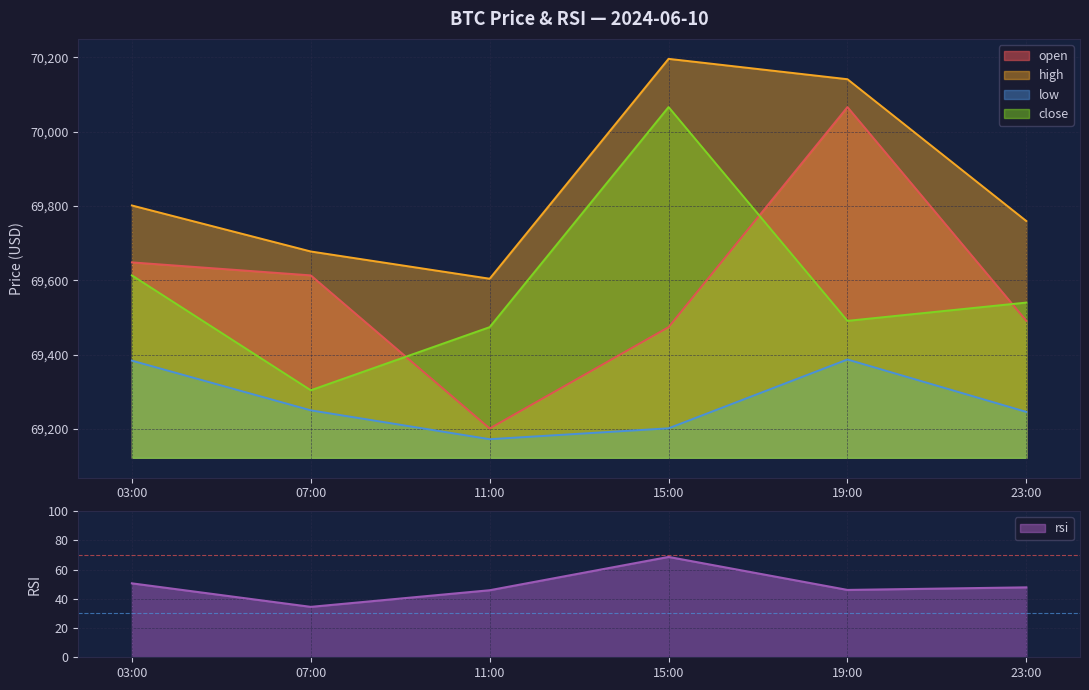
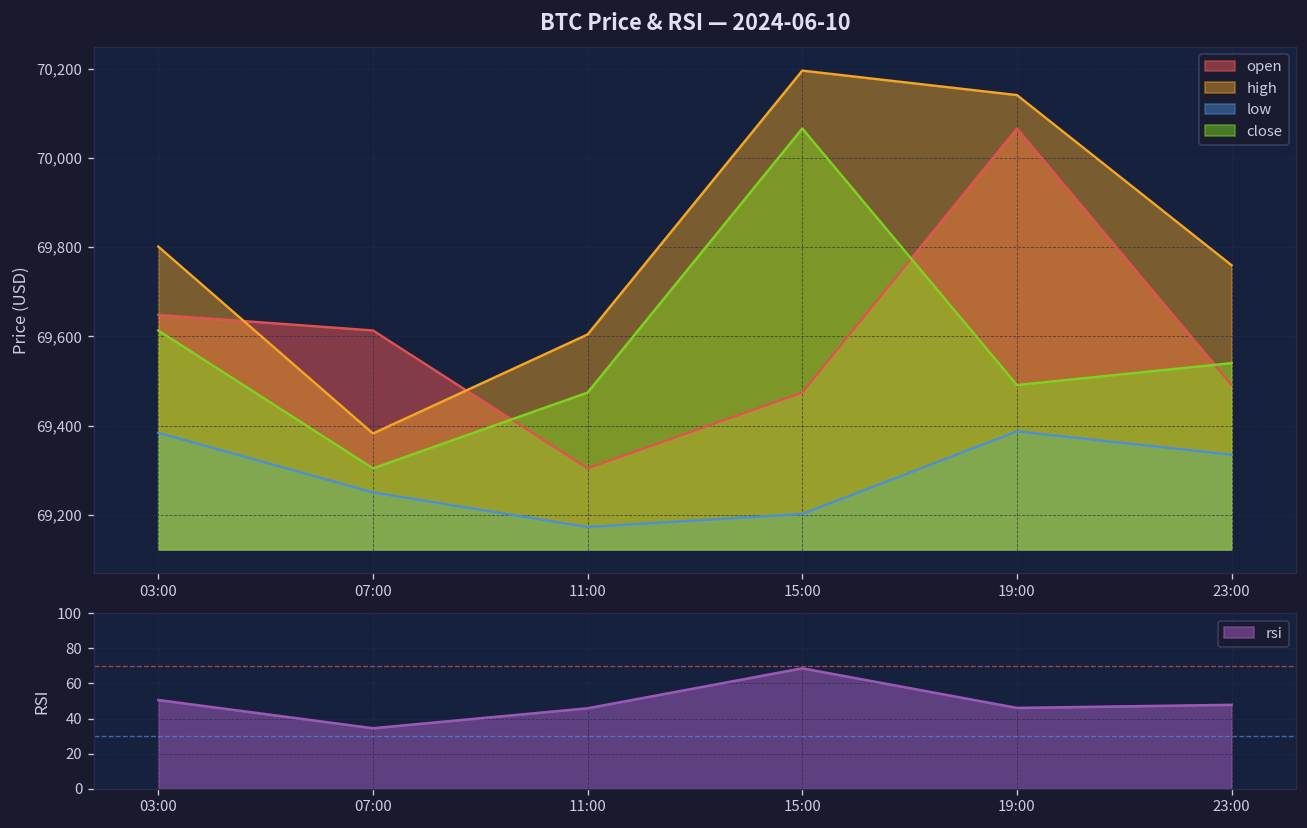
BTC Price & RSI — 2024-06-10, high, 07:00: 69,680 -> 69,380
BTC Price & RSI — 2024-06-10, open, 11:00: 69,200 -> 69,300
BTC Price & RSI — 2024-06-10, low, 23:00: 69,250 -> 69,330
